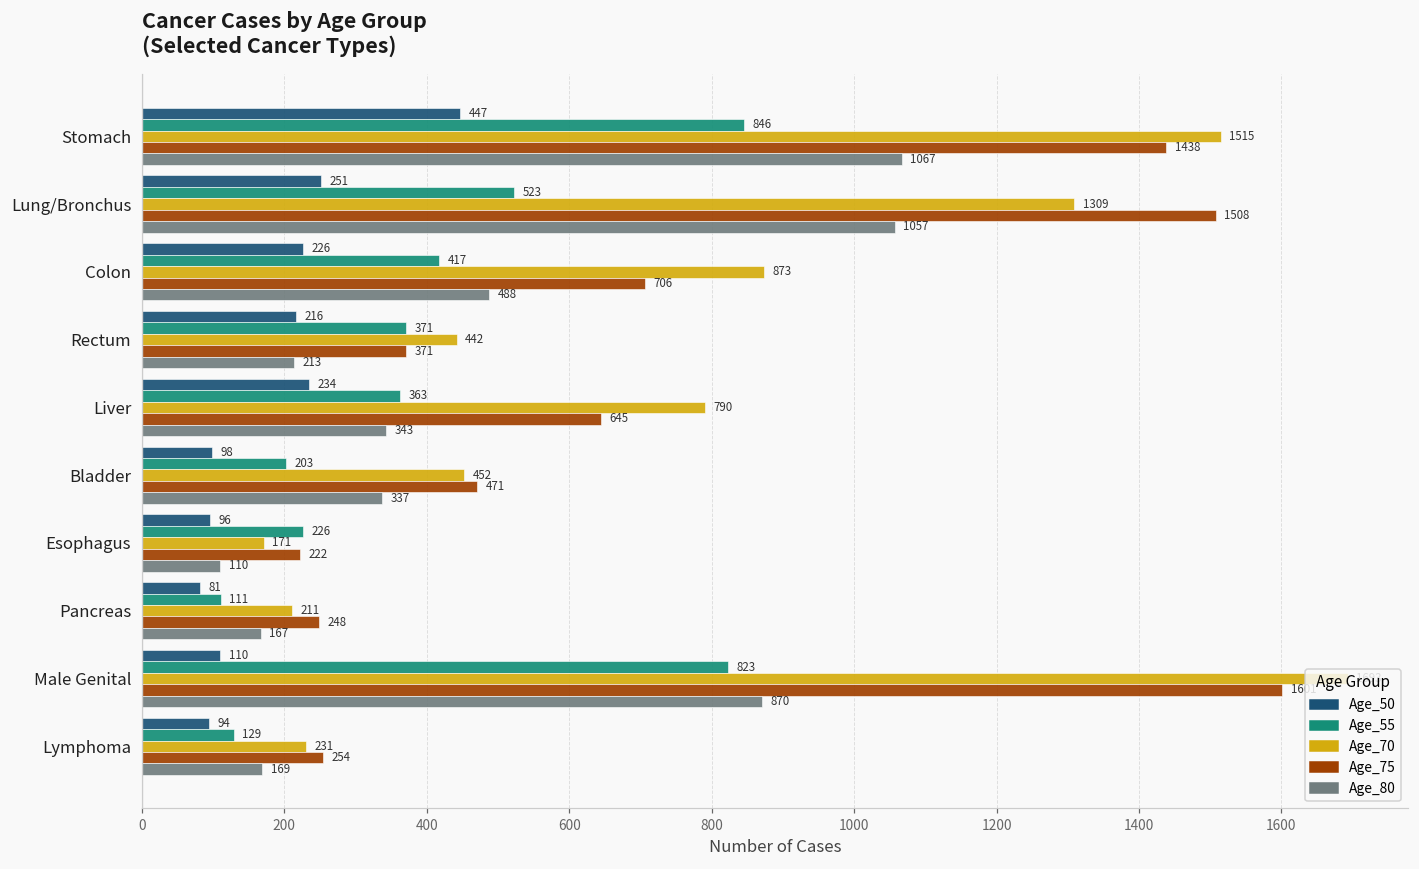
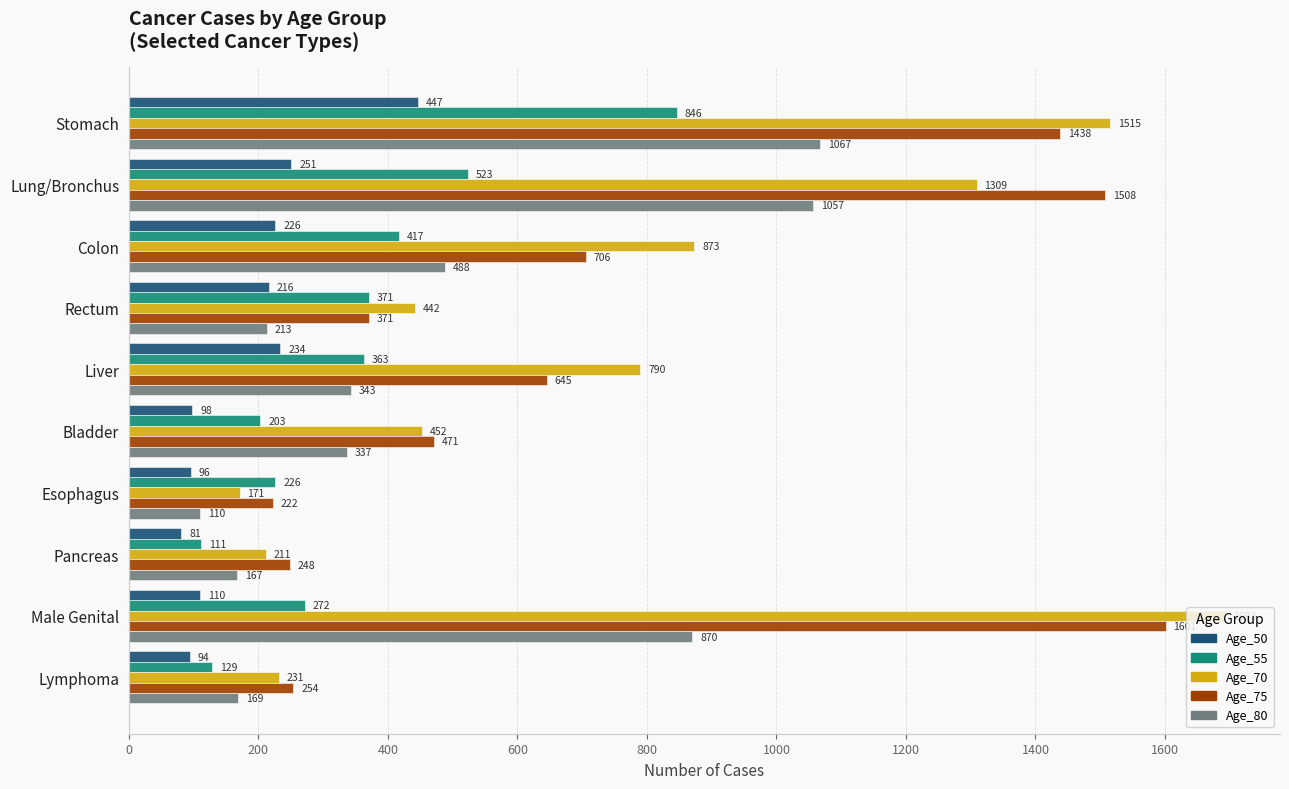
Age_55, Male Genital: 823 -> 272
